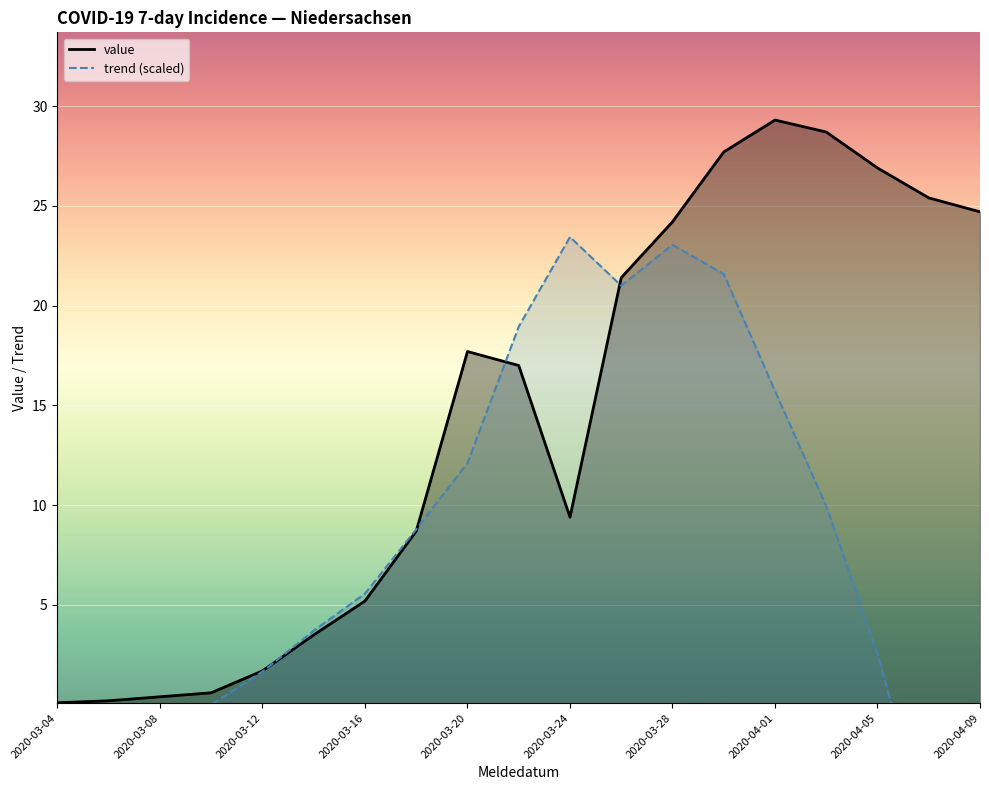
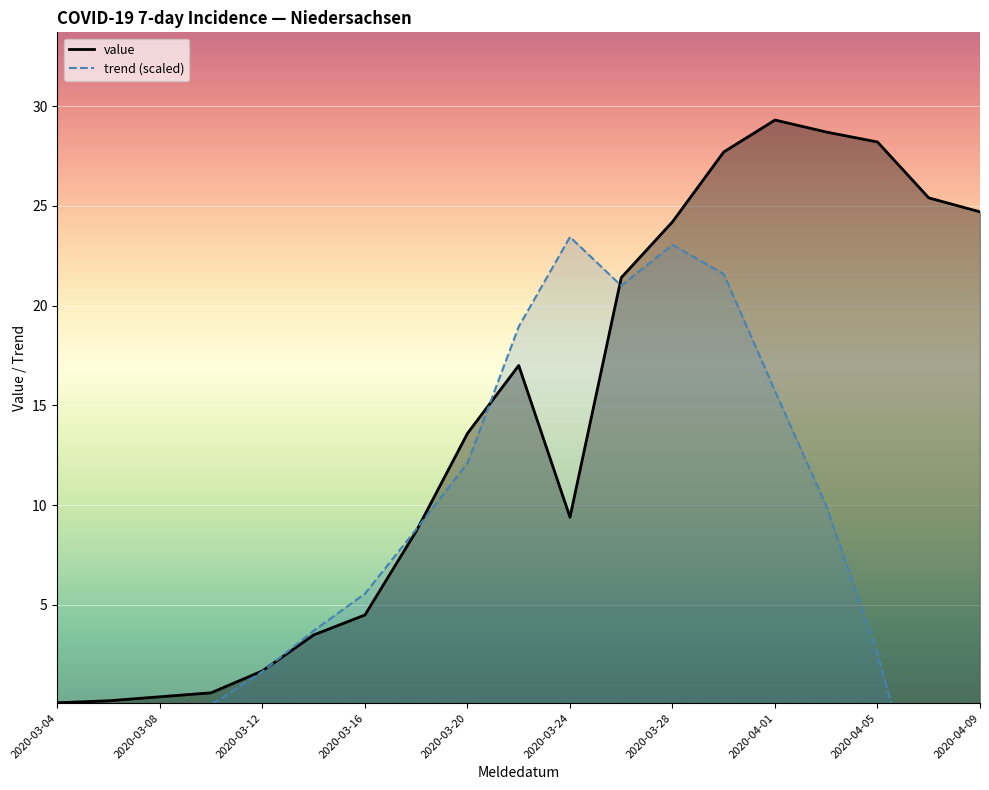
value, 2020-03-16: 5.2 -> 4.5
value, 2020-03-20: 17.7 -> 13.6
value, 2020-04-05: 26.9 -> 28.2
